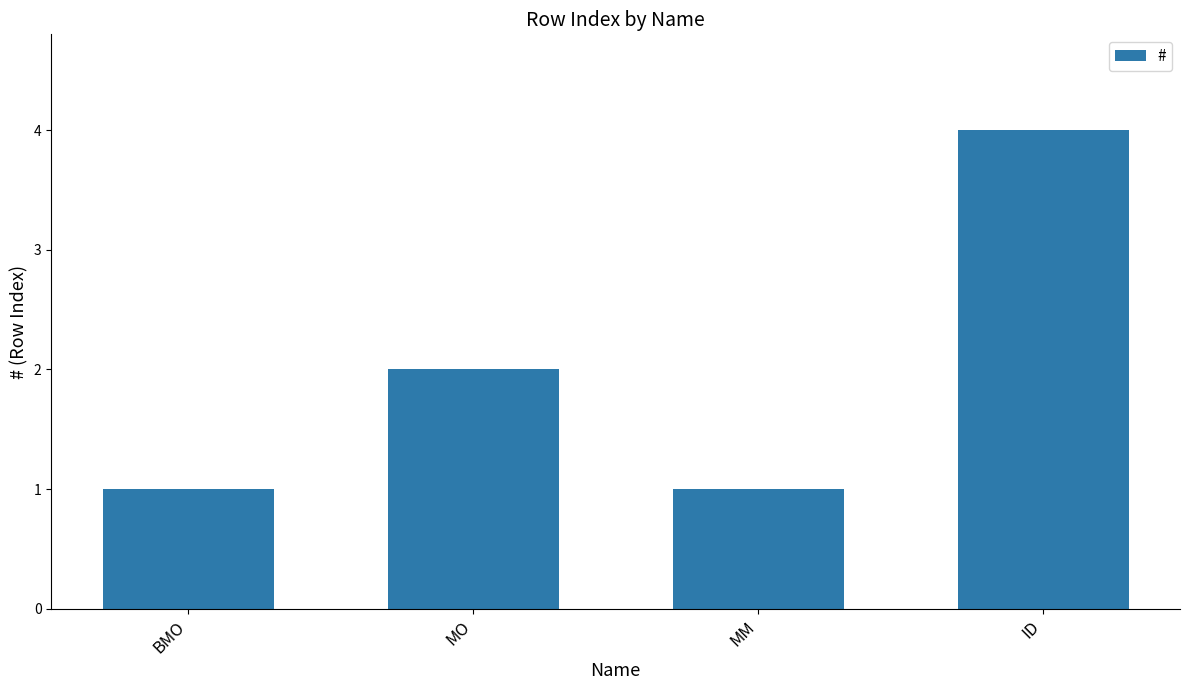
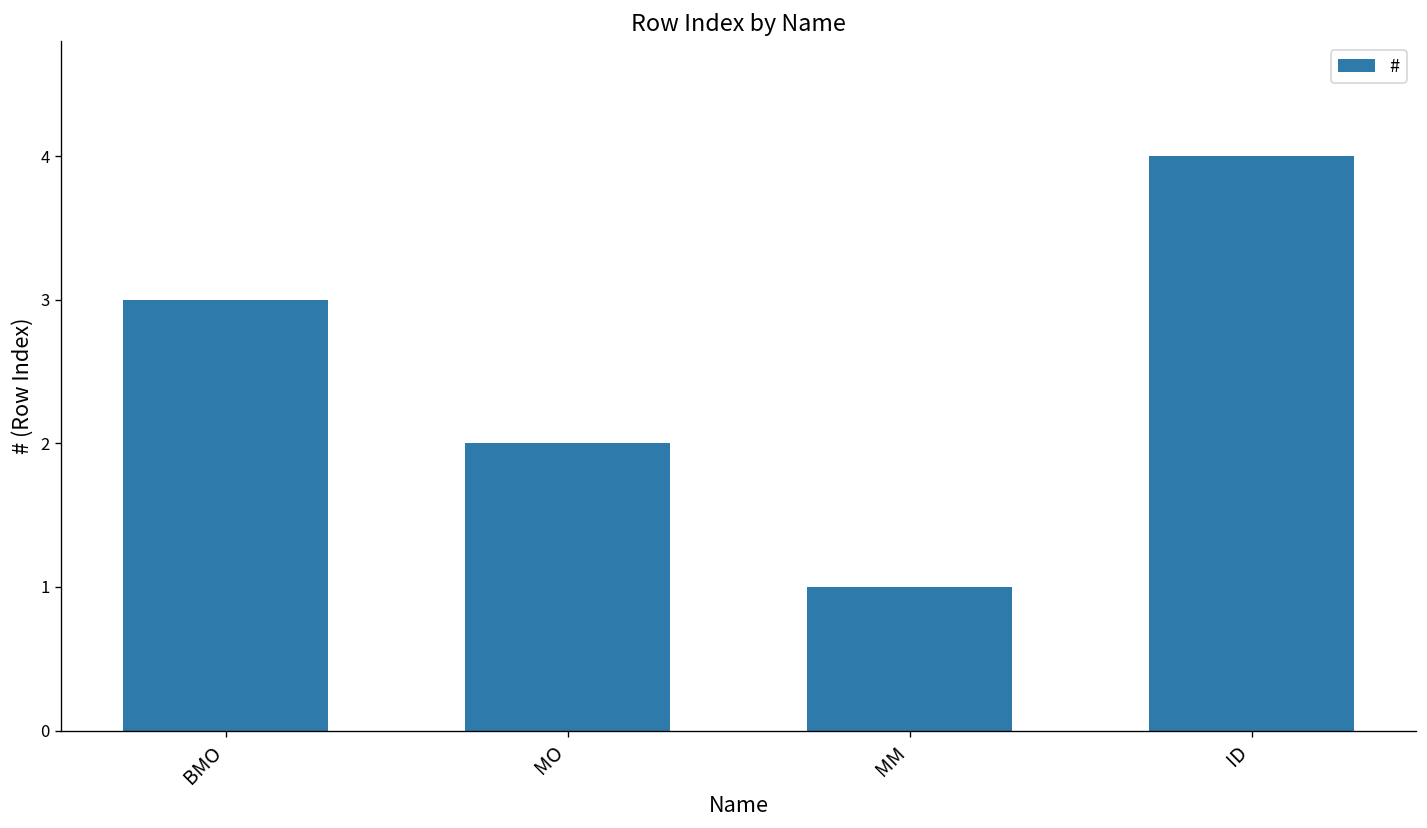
BMO: 1 -> 3
